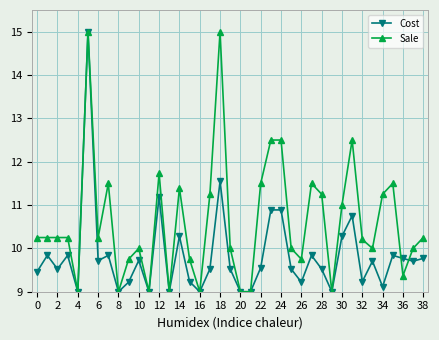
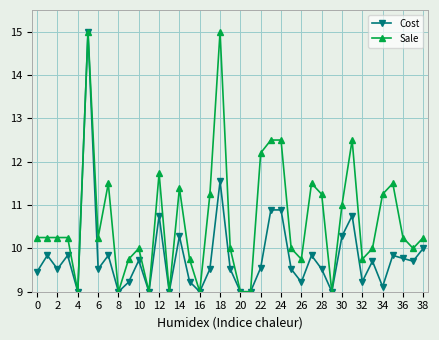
Cost, 6: 9.7 -> 9.5
Cost, 12: 11.2 -> 10.8
Sale, 22: 11.5 -> 12.2
Sale, 32: 10.2 -> 9.8
Sale, 36: 9.4 -> 10.3
Cost, 38: 9.8 -> 10.0
